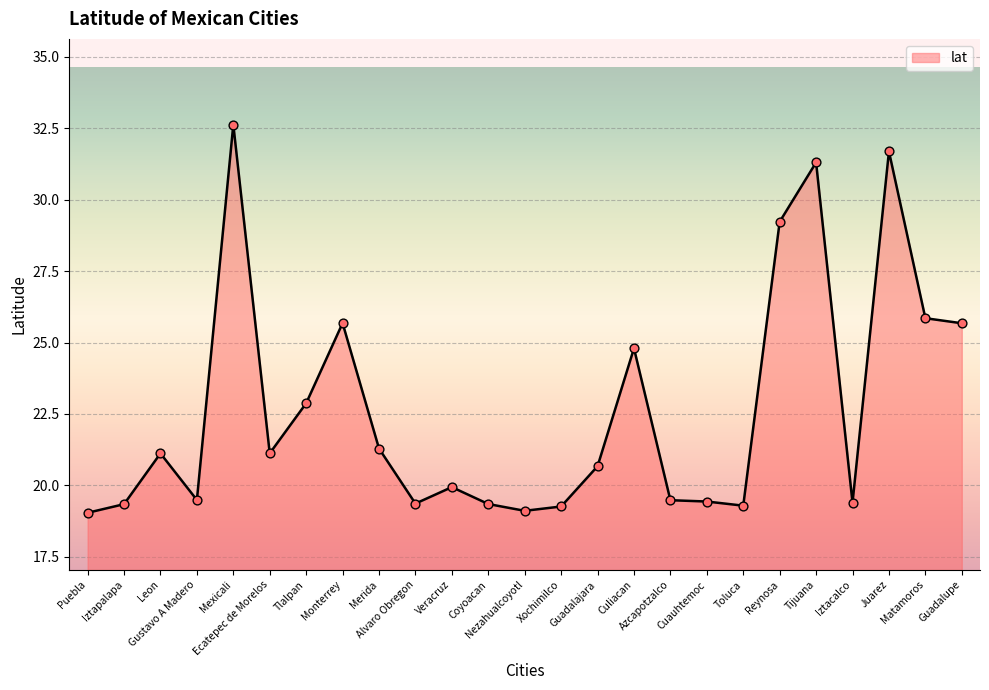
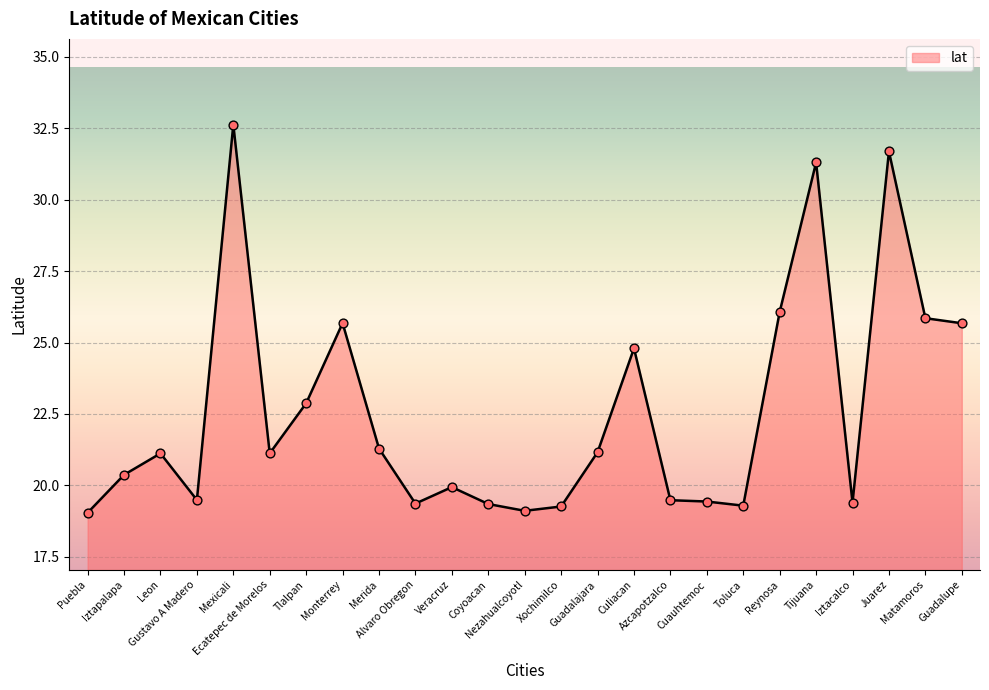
Iztapalapa: 19.3 -> 20.4
Guadalajara: 20.7 -> 21.2
Reynosa: 29.2 -> 26.1
